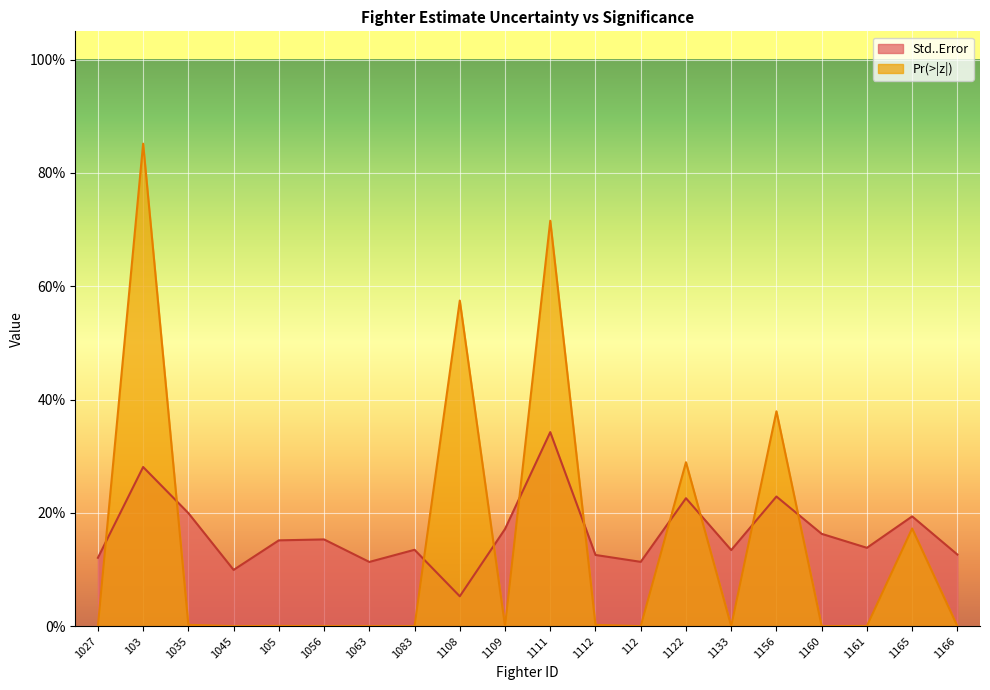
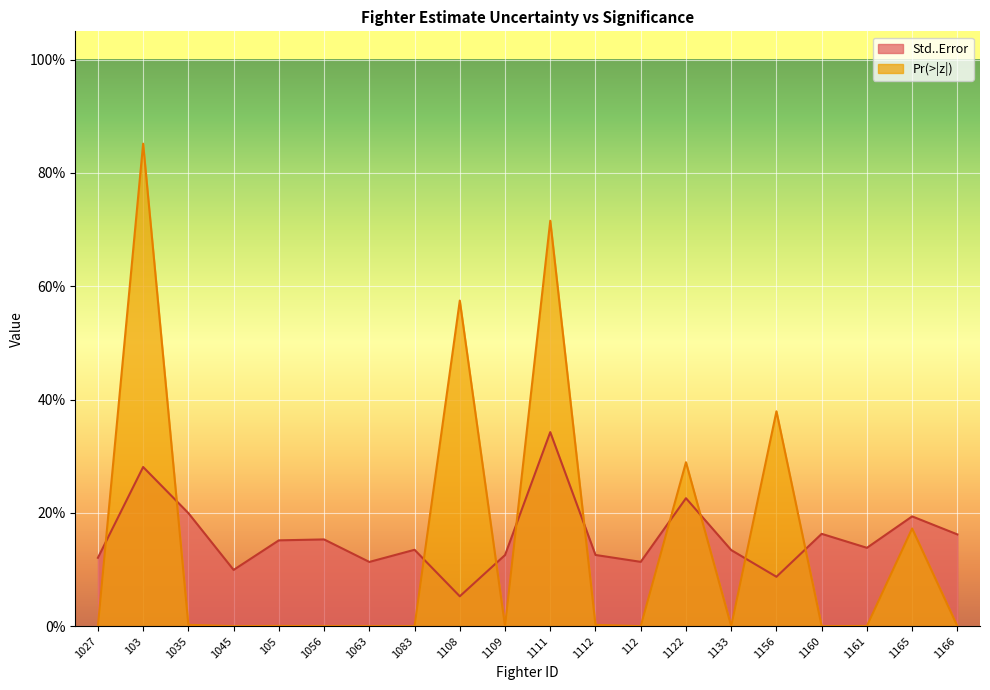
Std..Error, 1109: 17% -> 13%
Std..Error, 1156: 23% -> 9%
Std..Error, 1166: 13% -> 16%
